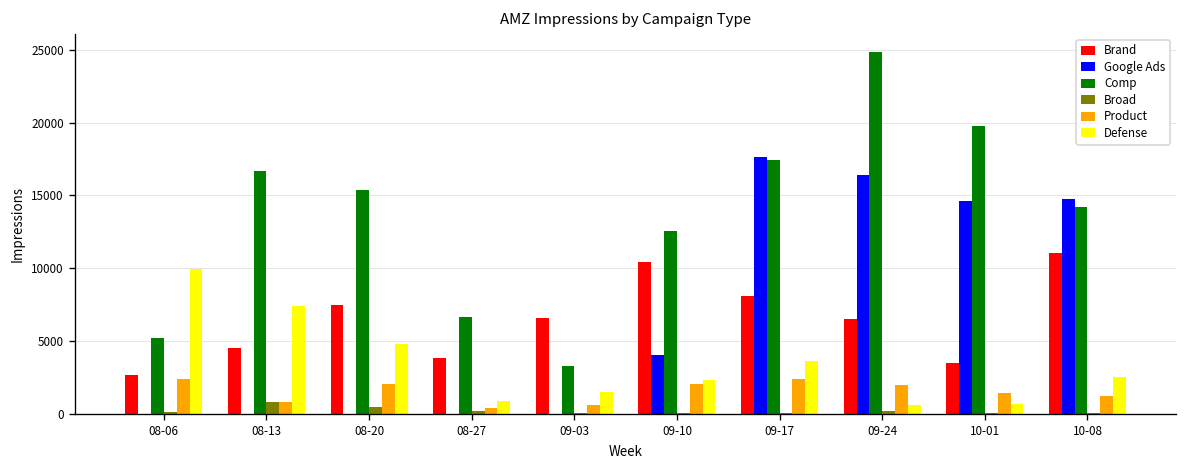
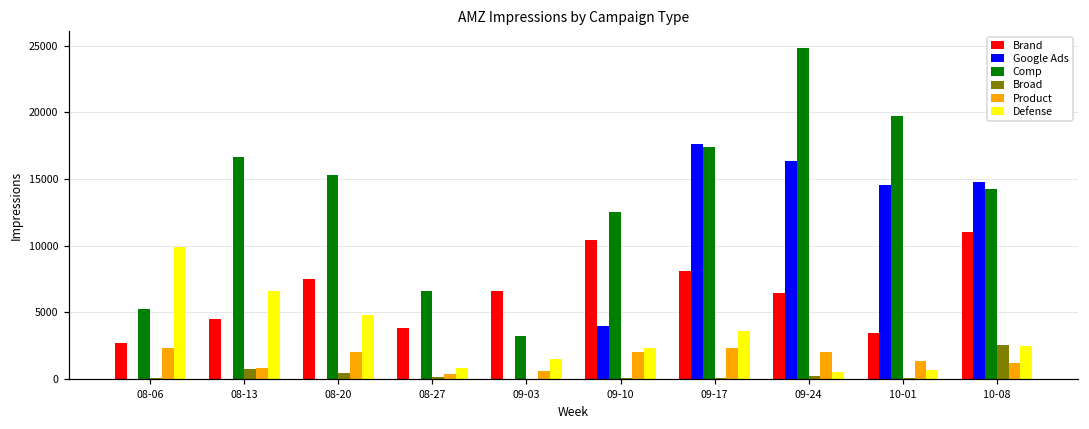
Defense, 08-13: 7400 -> 6600
Broad, 10-08: 0 -> 2500
